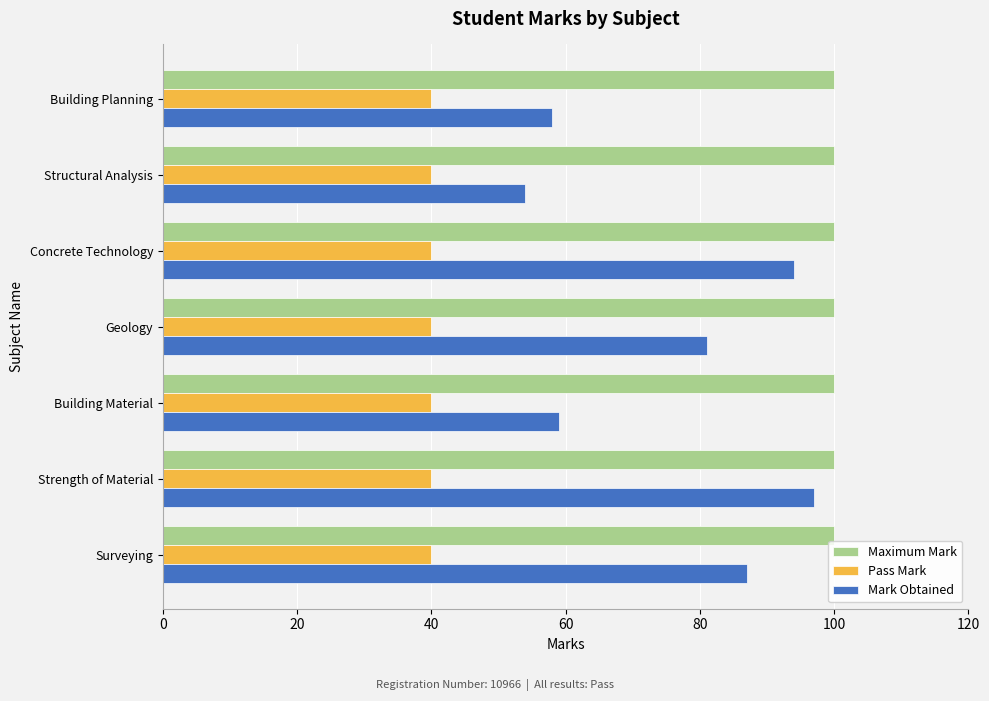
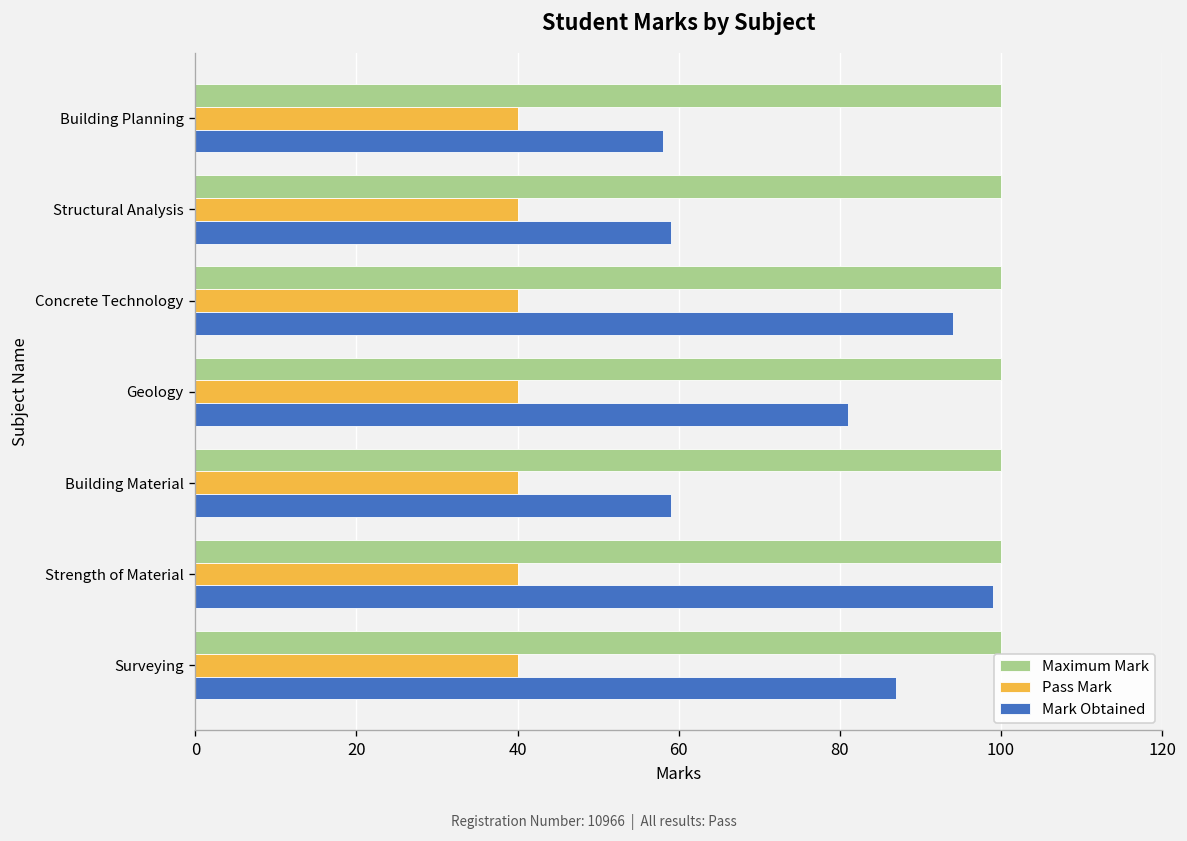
Mark Obtained, Structural Analysis: 54 -> 59
Mark Obtained, Strength of Material: 97 -> 99
